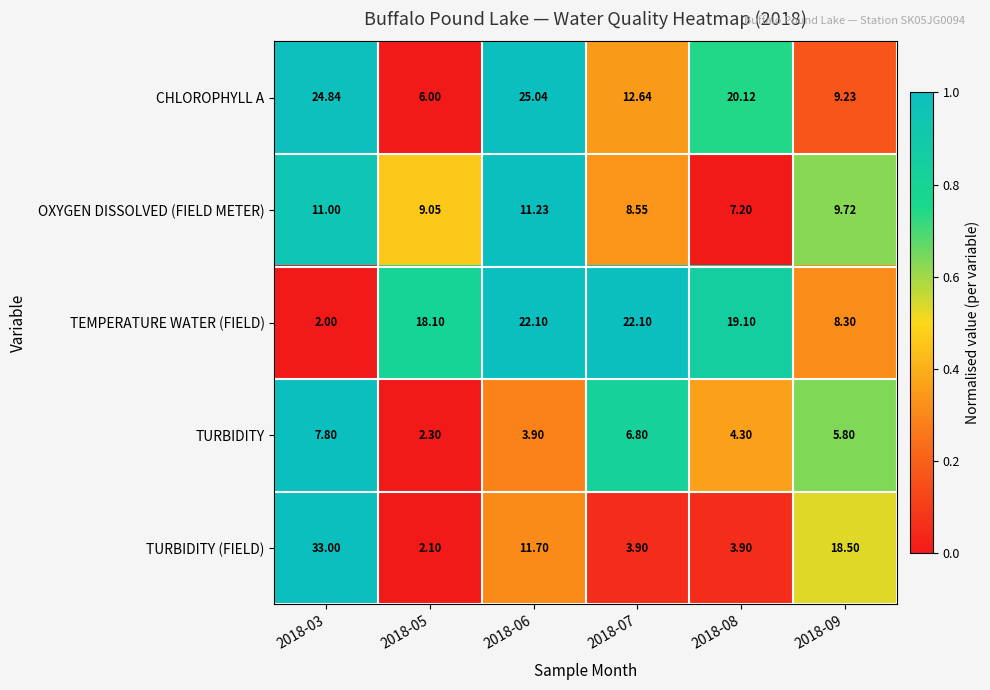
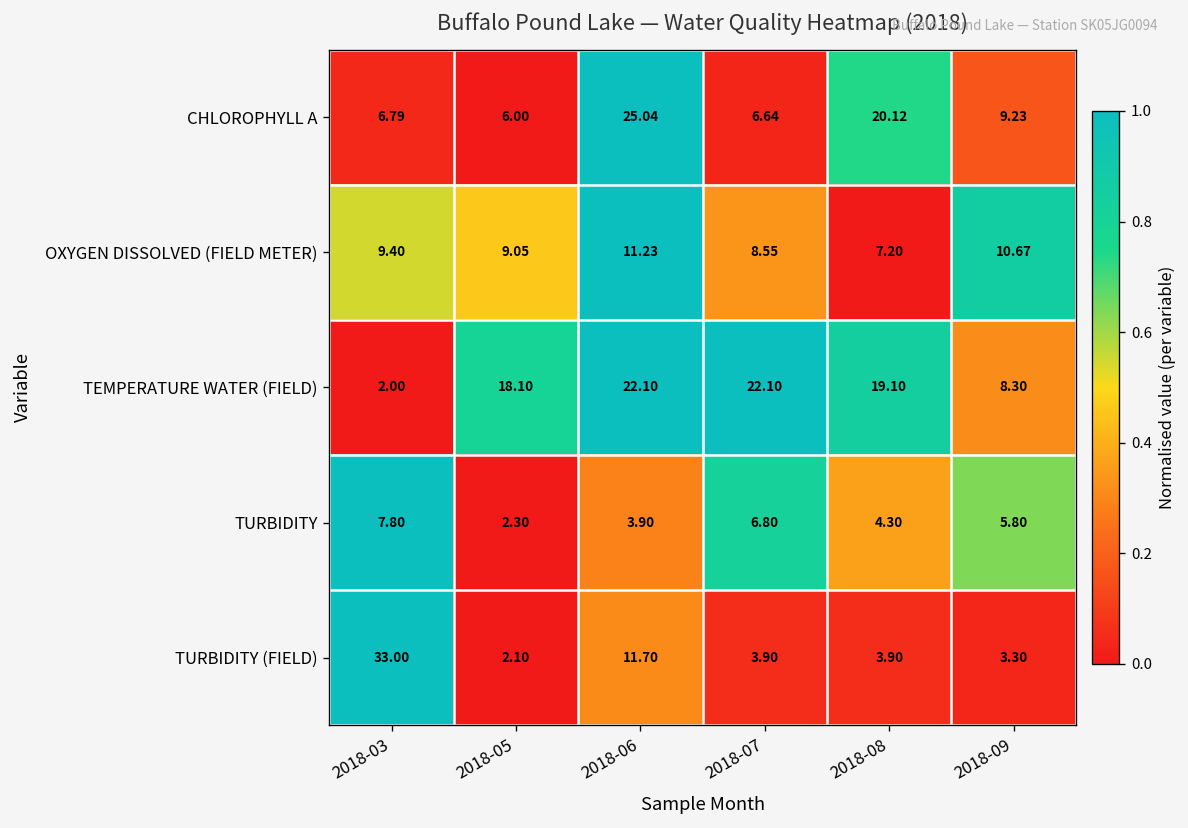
CHLOROPHYLL A, 2018-03: 24.84 -> 6.79
CHLOROPHYLL A, 2018-07: 12.64 -> 6.64
OXYGEN DISSOLVED (FIELD METER), 2018-03: 11.00 -> 9.40
OXYGEN DISSOLVED (FIELD METER), 2018-09: 9.72 -> 10.67
TURBIDITY (FIELD), 2018-09: 18.50 -> 3.30
